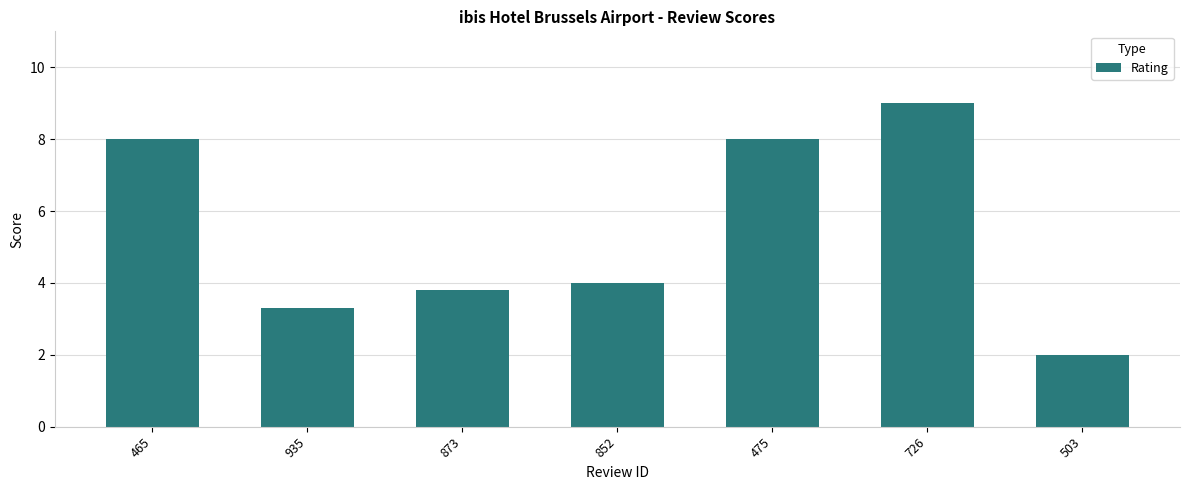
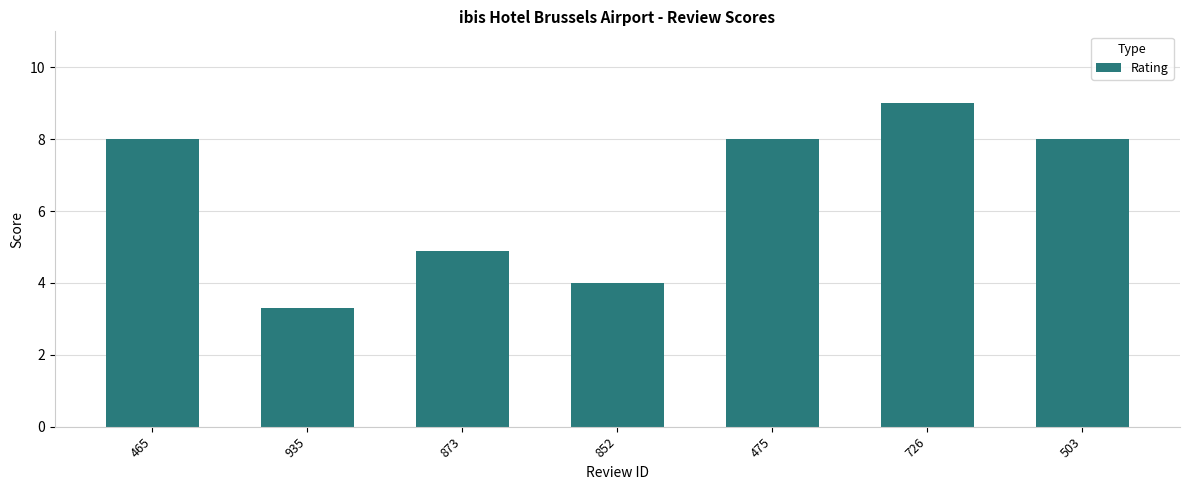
873: 3.8 -> 4.9
503: 2 -> 8
